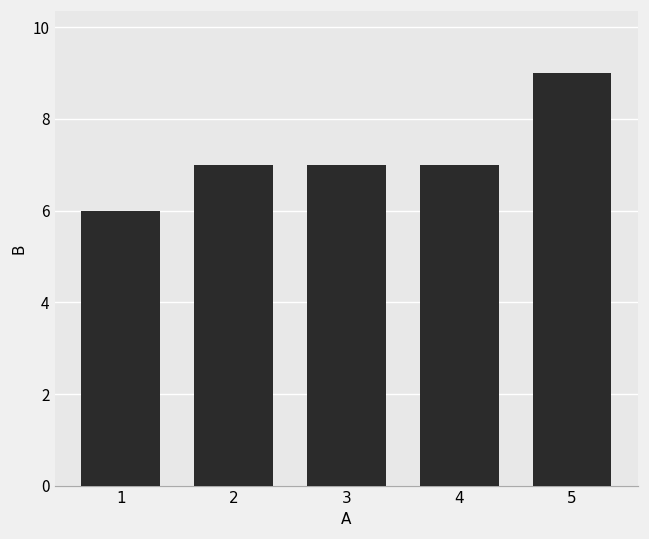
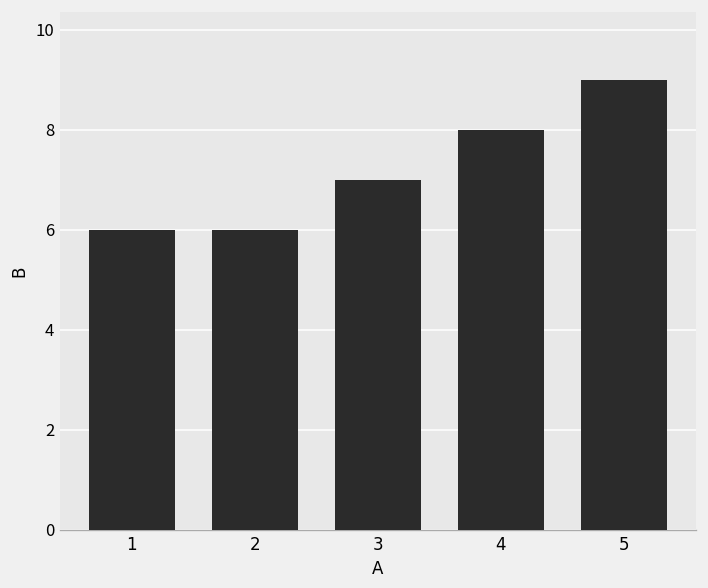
2: 7 -> 6
4: 7 -> 8
